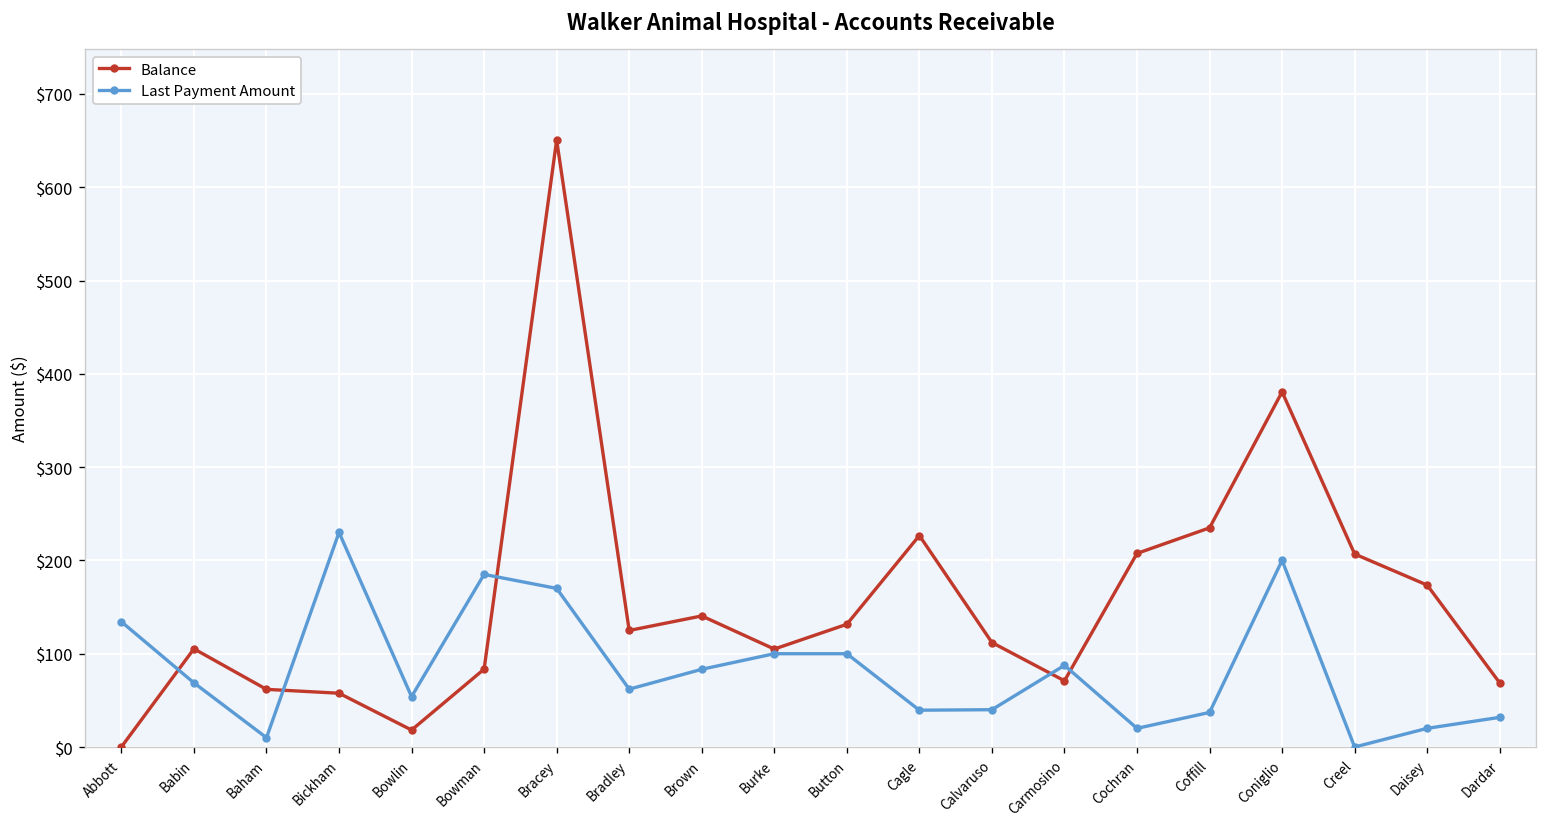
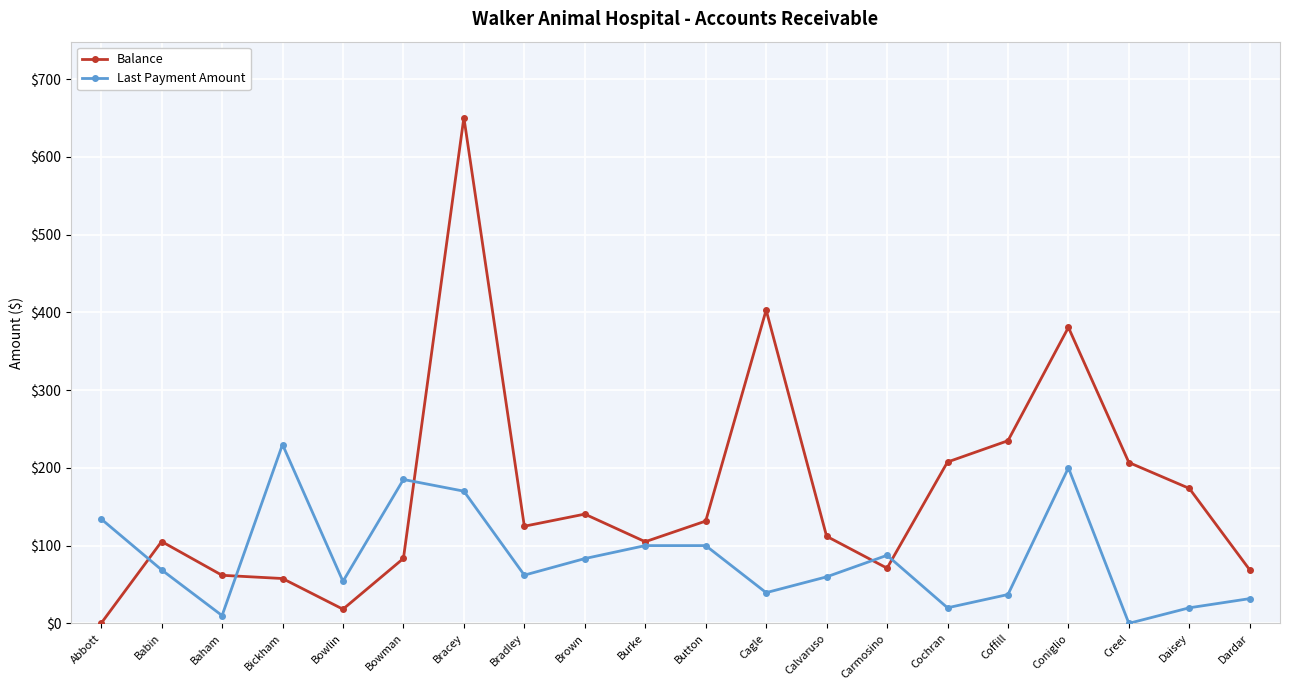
Balance, Cagle: $230 -> $400
Last Payment Amount, Calvaruso: $40 -> $60
